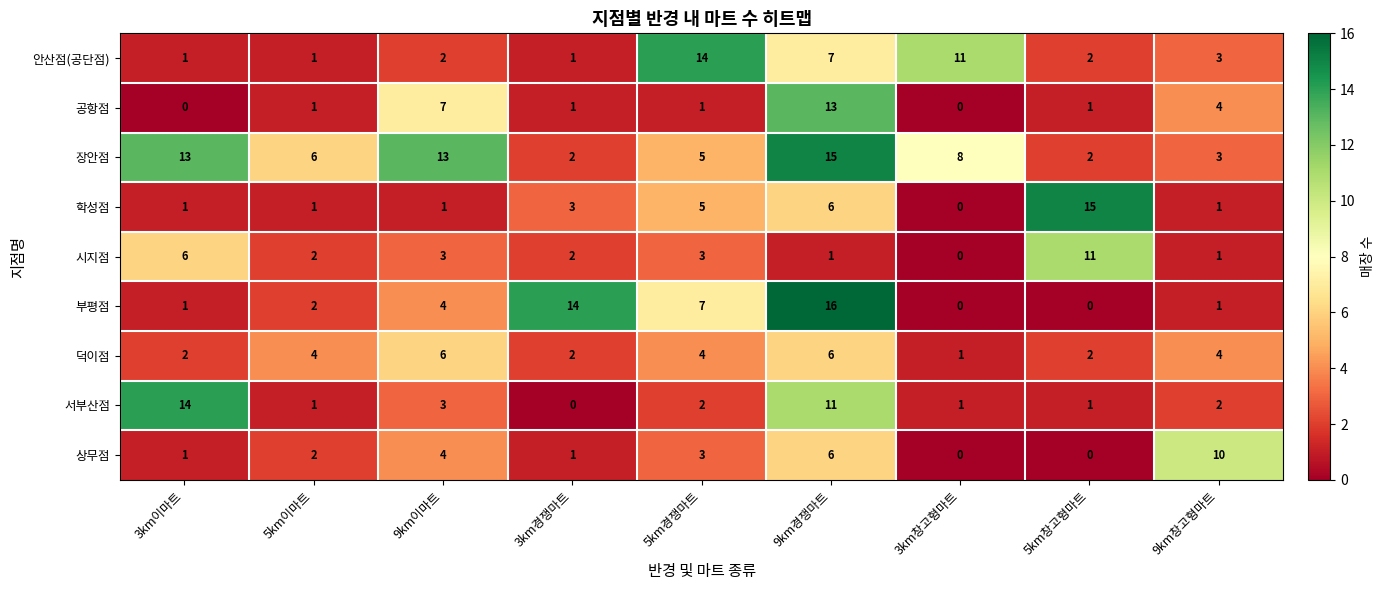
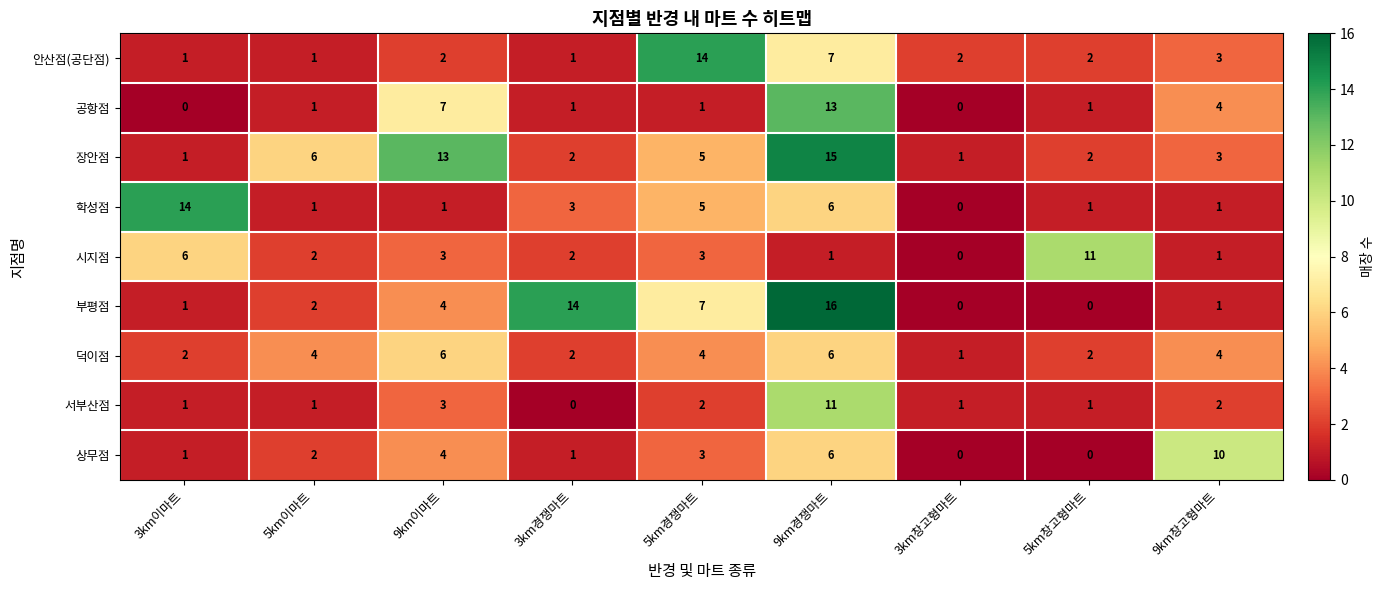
안산점(공단점), 3km창고형마트: 11 -> 2
장안점, 3km이마트: 13 -> 1
장안점, 3km창고형마트: 8 -> 1
학성점, 3km이마트: 1 -> 14
학성점, 5km창고형마트: 15 -> 1
서부산점, 3km이마트: 14 -> 1
